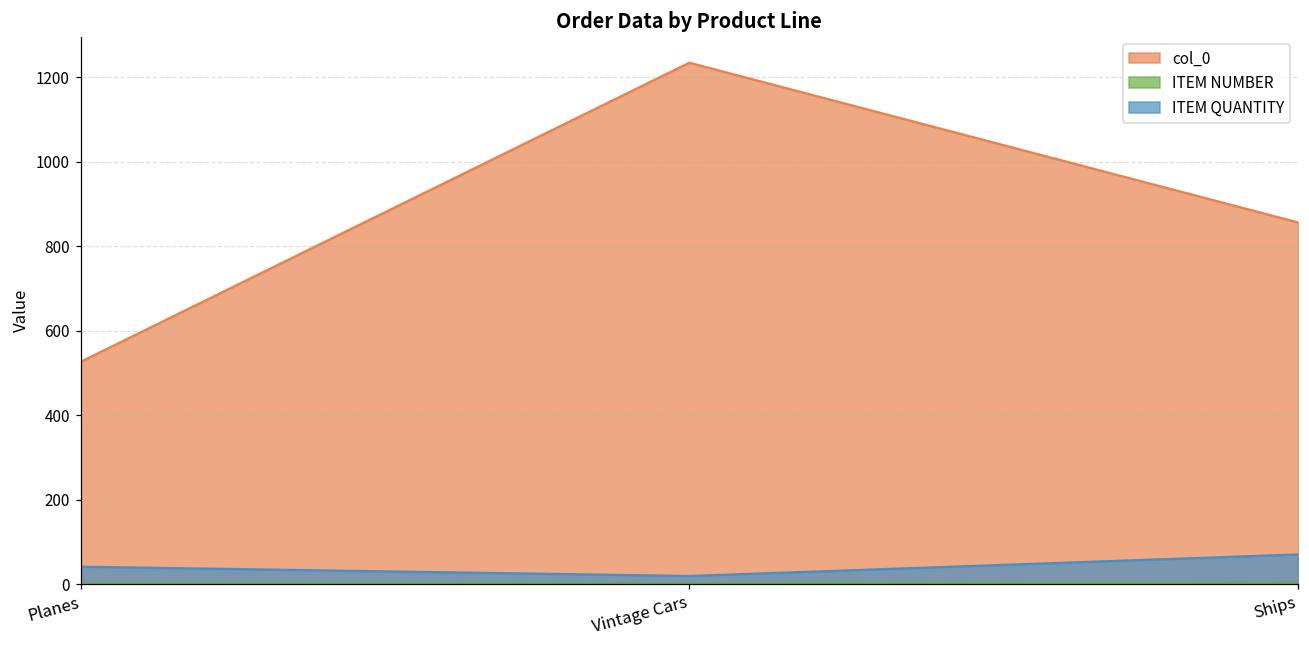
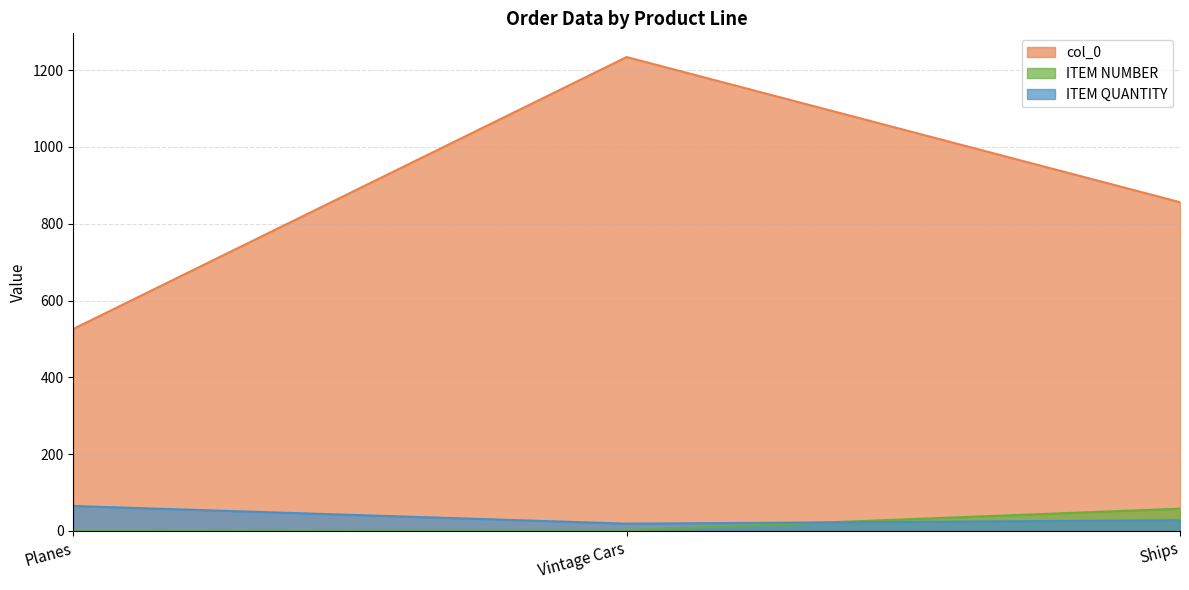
ITEM QUANTITY, Planes: 40 -> 70
ITEM NUMBER, Ships: 0 -> 60
ITEM QUANTITY, Ships: 70 -> 30
